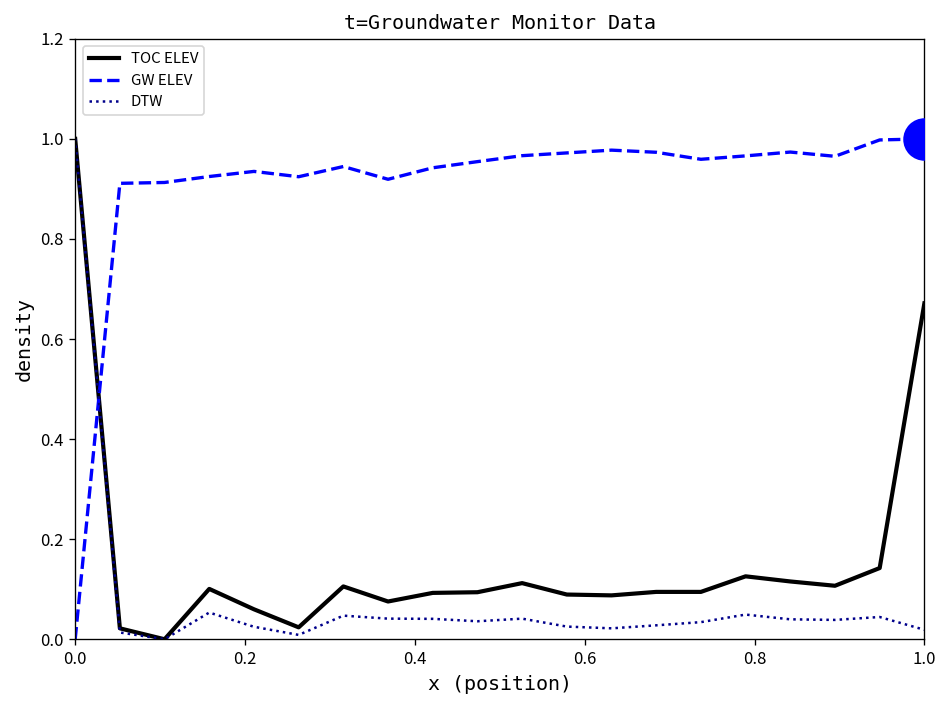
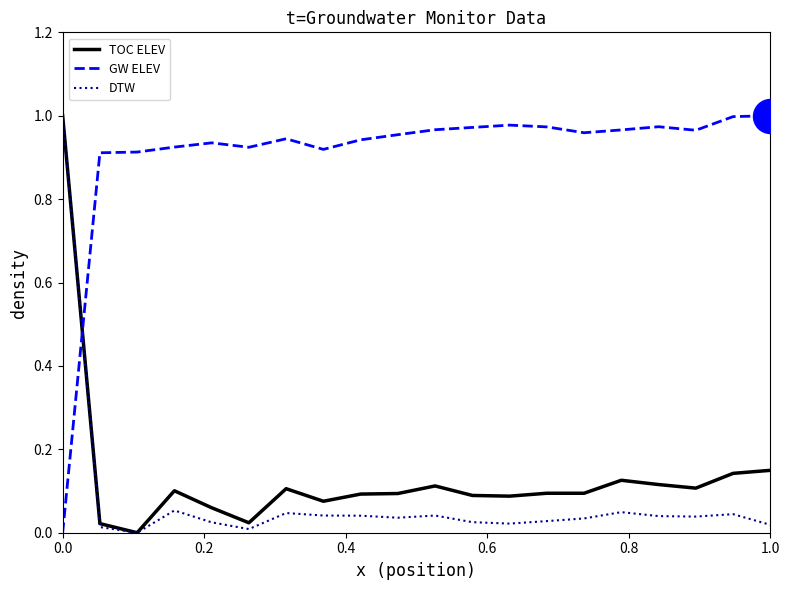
TOC ELEV, 1.0: 0.67 -> 0.15
